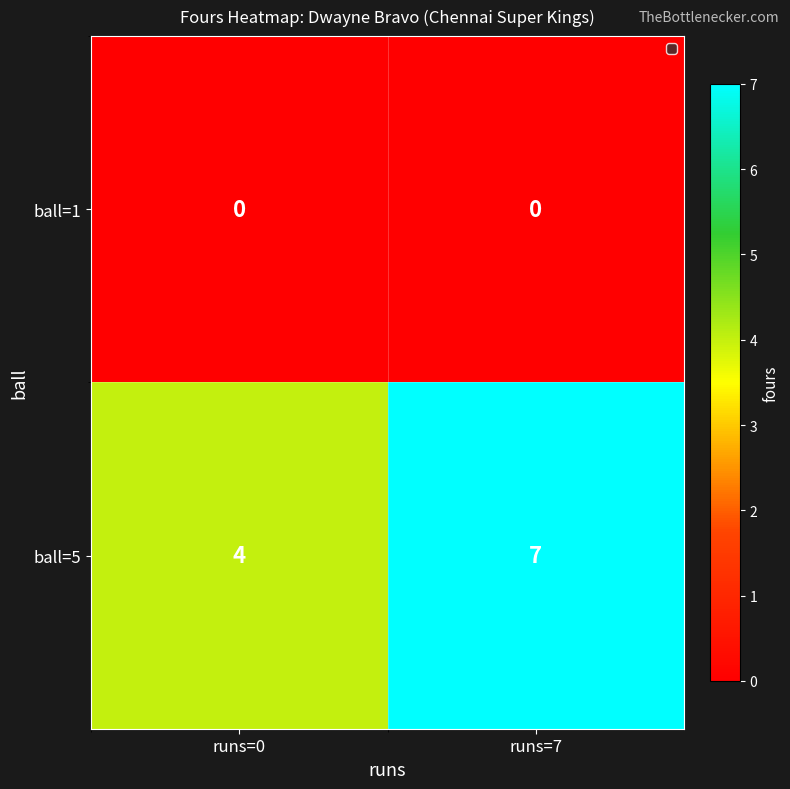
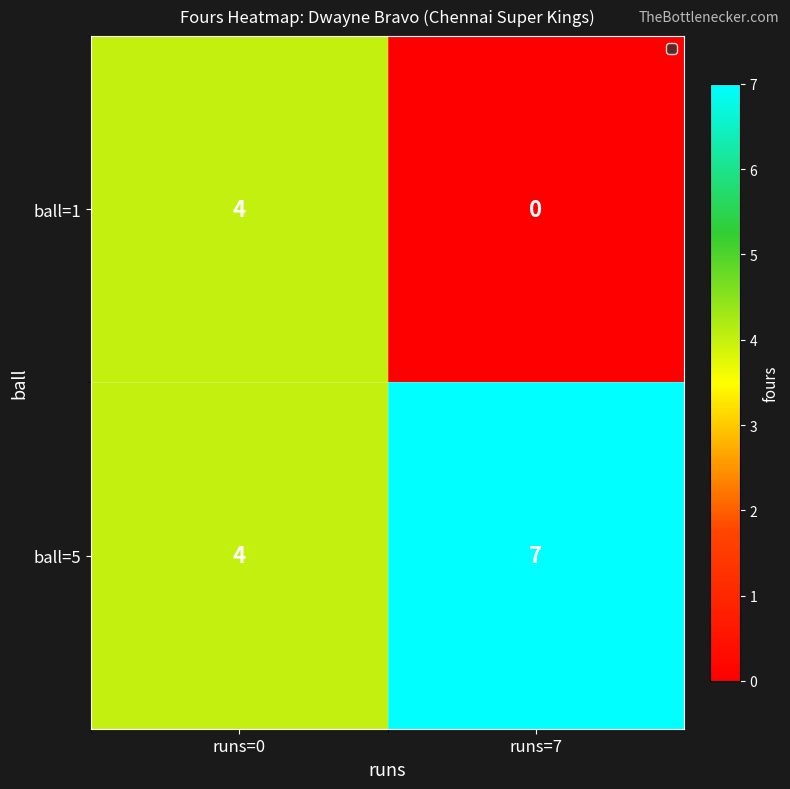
ball=1, runs=0: 0 -> 4
